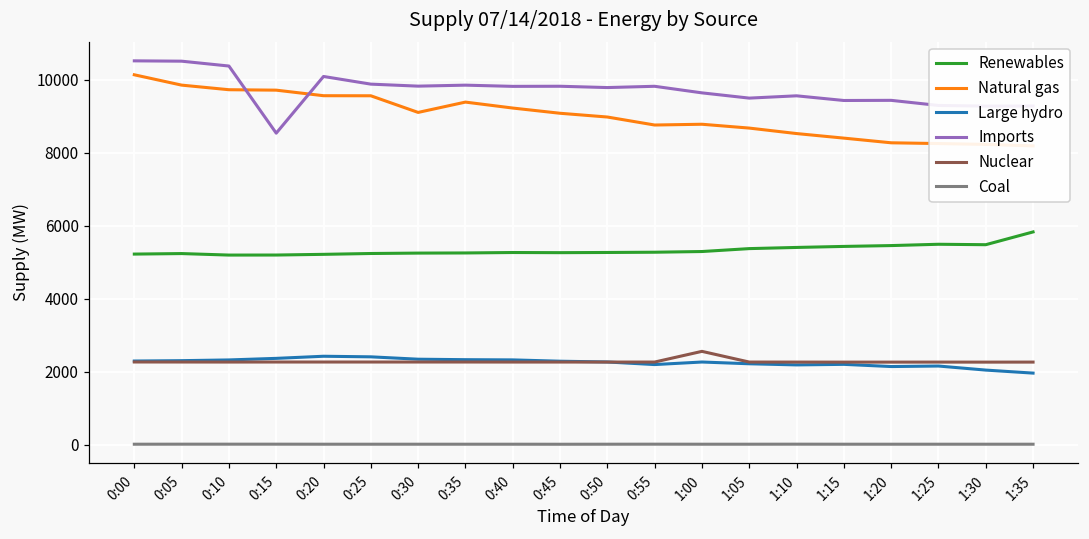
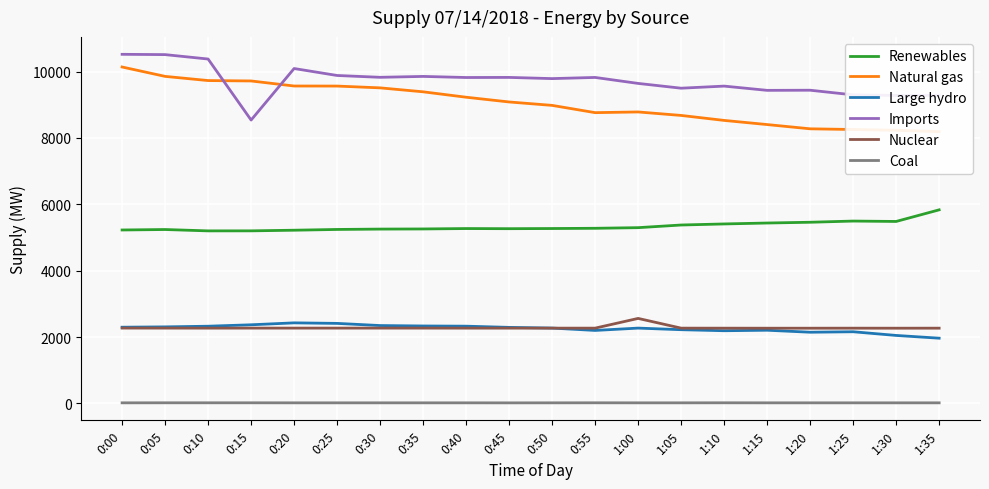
Natural gas, 0:30: 9100 -> 9500
